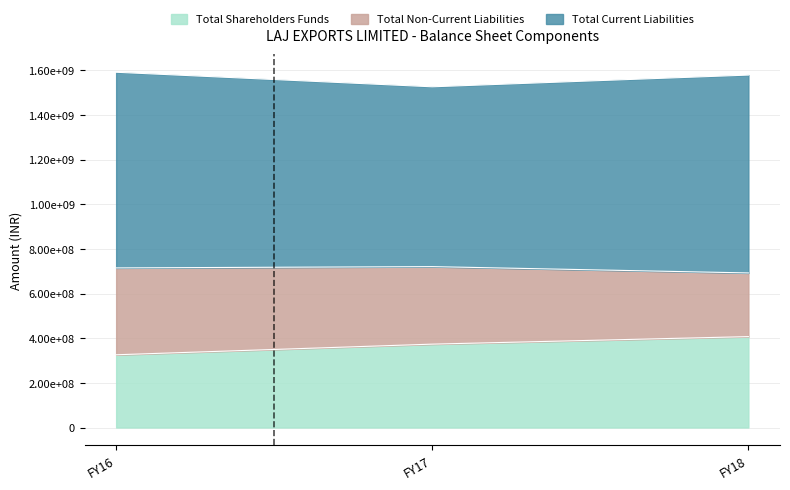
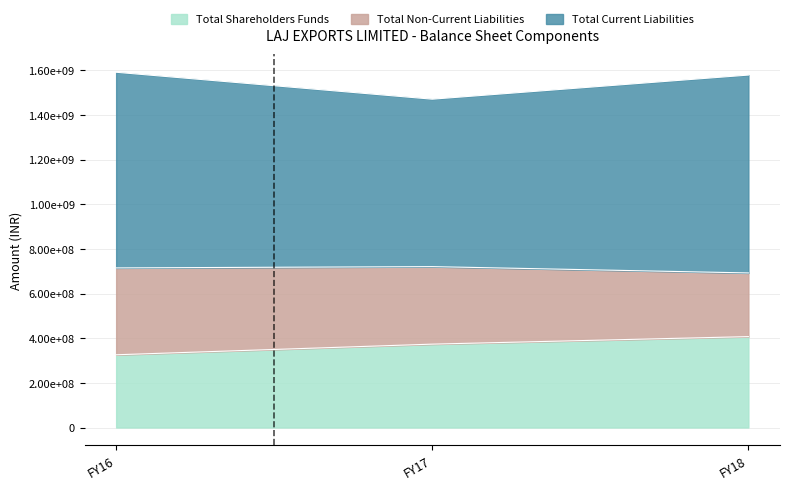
Total Current Liabilities, FY17: 810000000 -> 750000000
